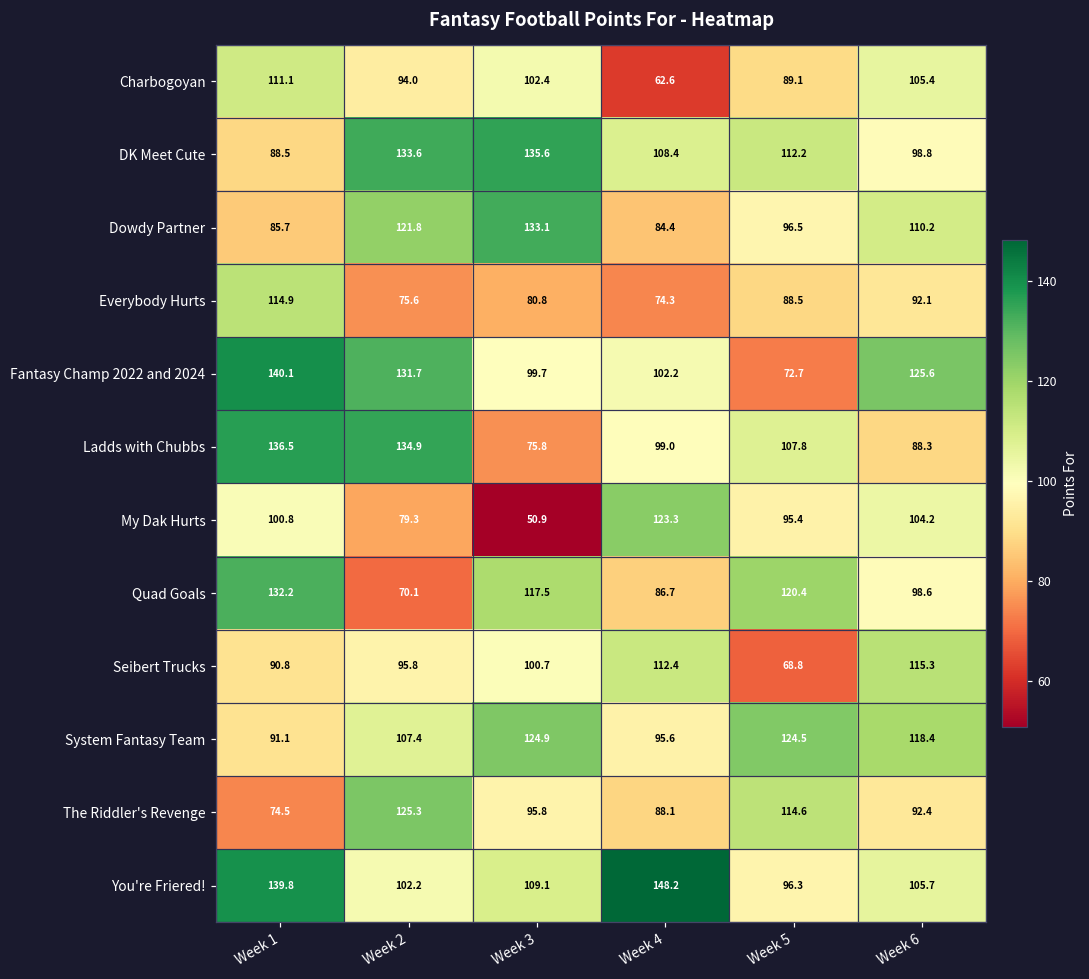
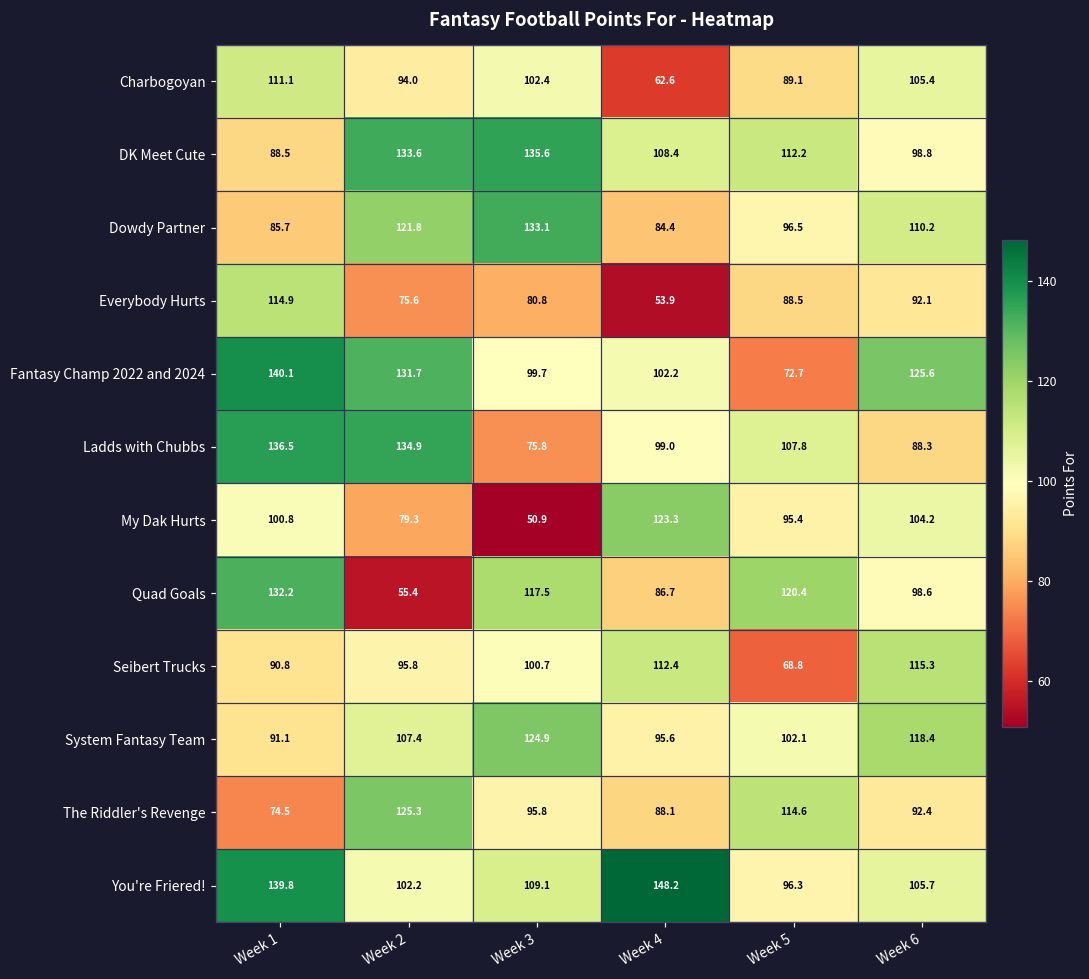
Everybody Hurts, Week 4: 74.3 -> 53.9
Quad Goals, Week 2: 70.1 -> 55.4
System Fantasy Team, Week 5: 124.5 -> 102.1
